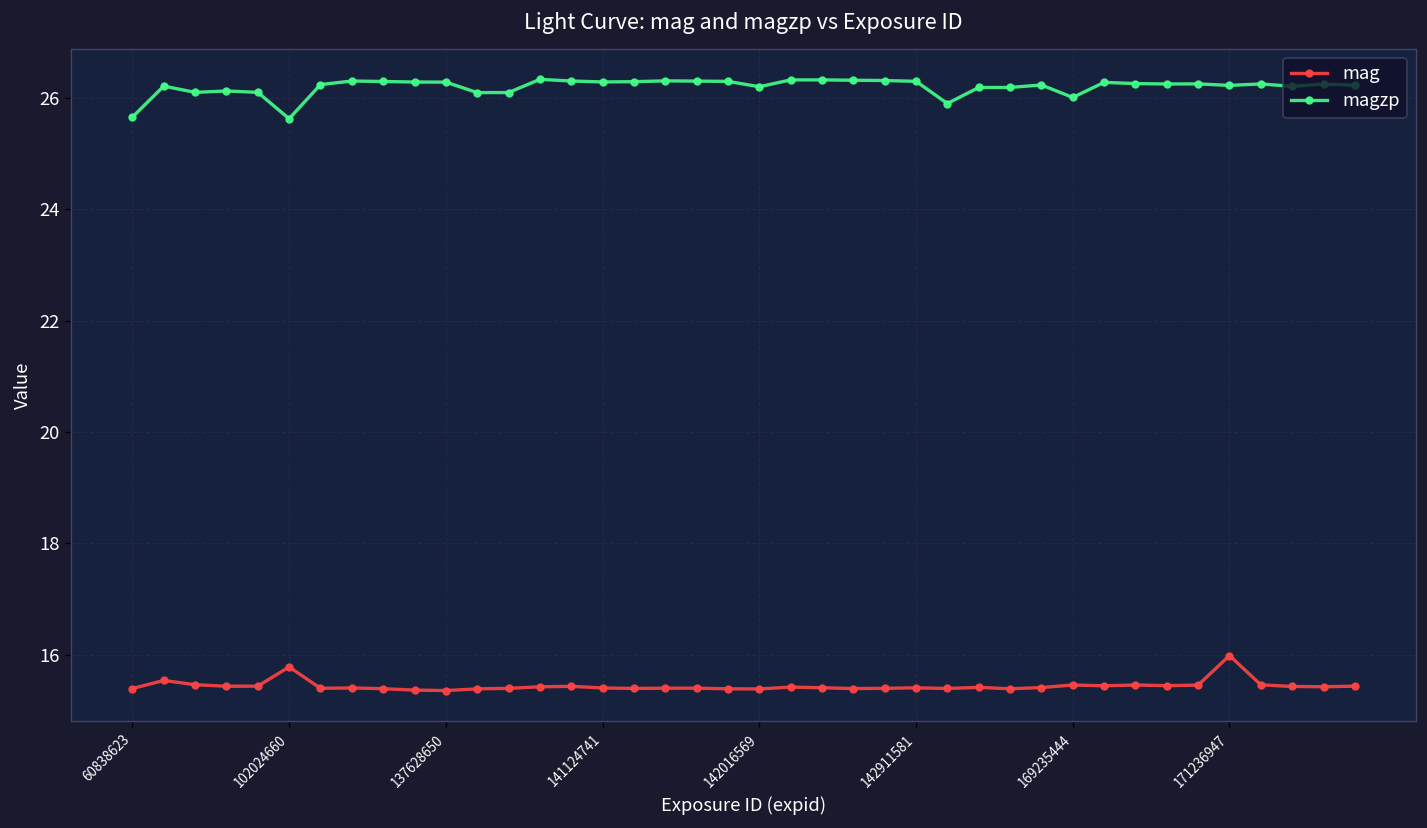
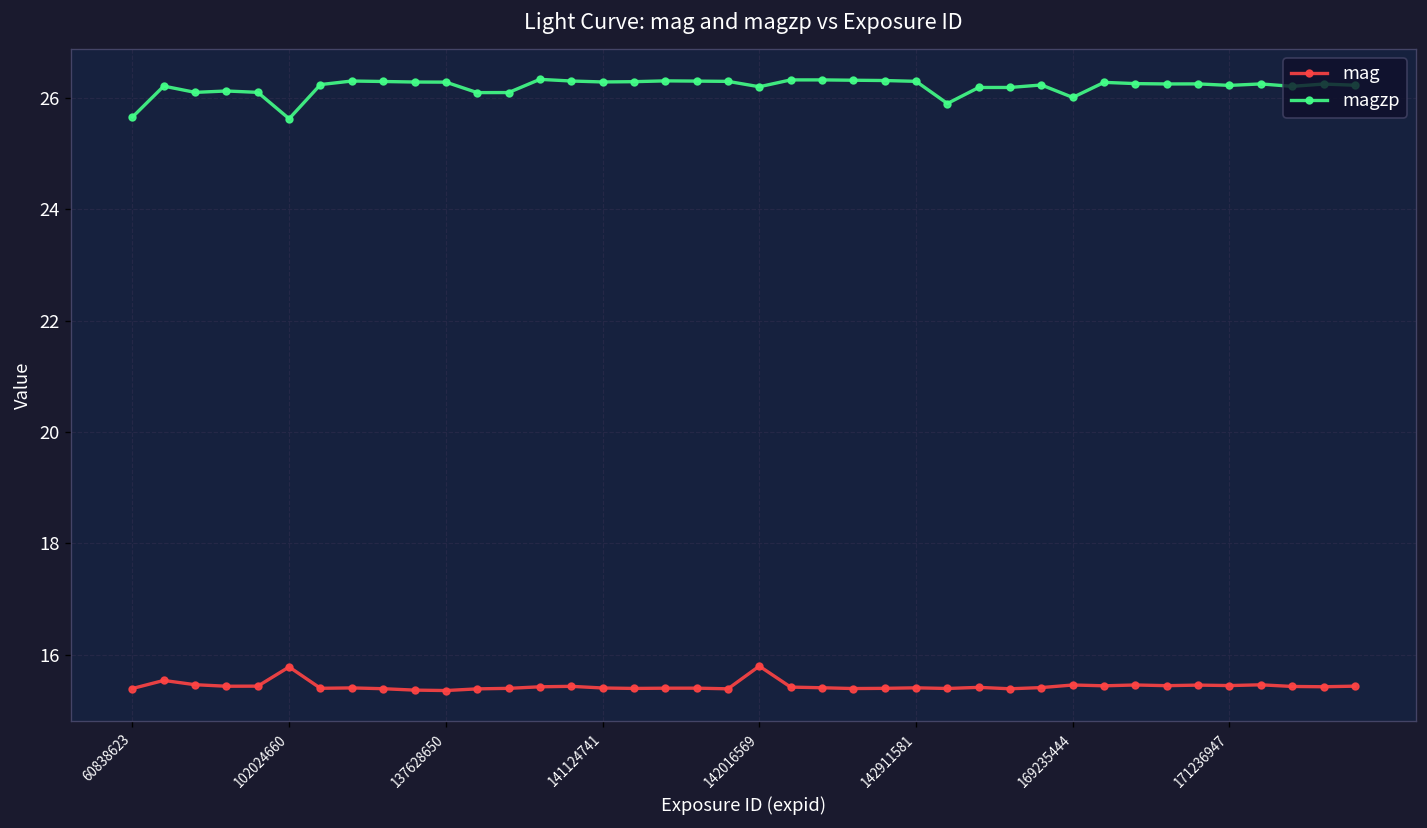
mag, 142016569: 15.4 -> 15.8
mag, 171236947: 16.0 -> 15.4
